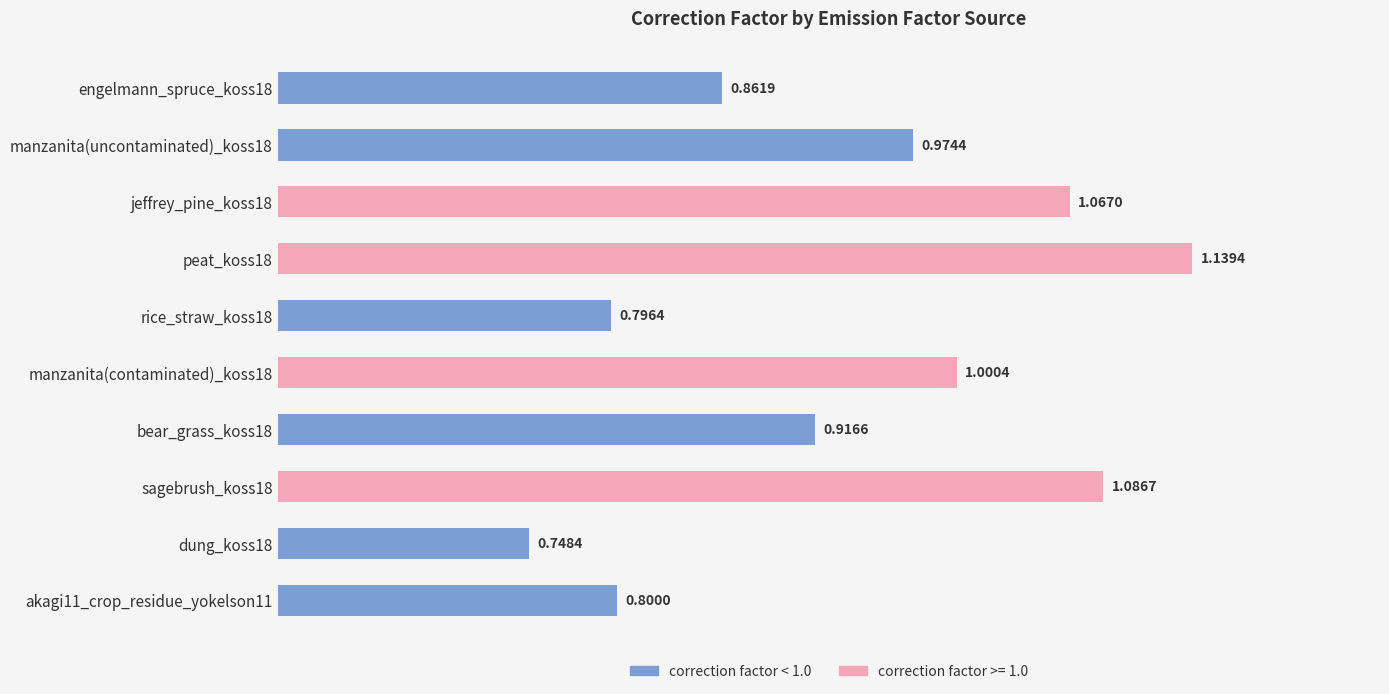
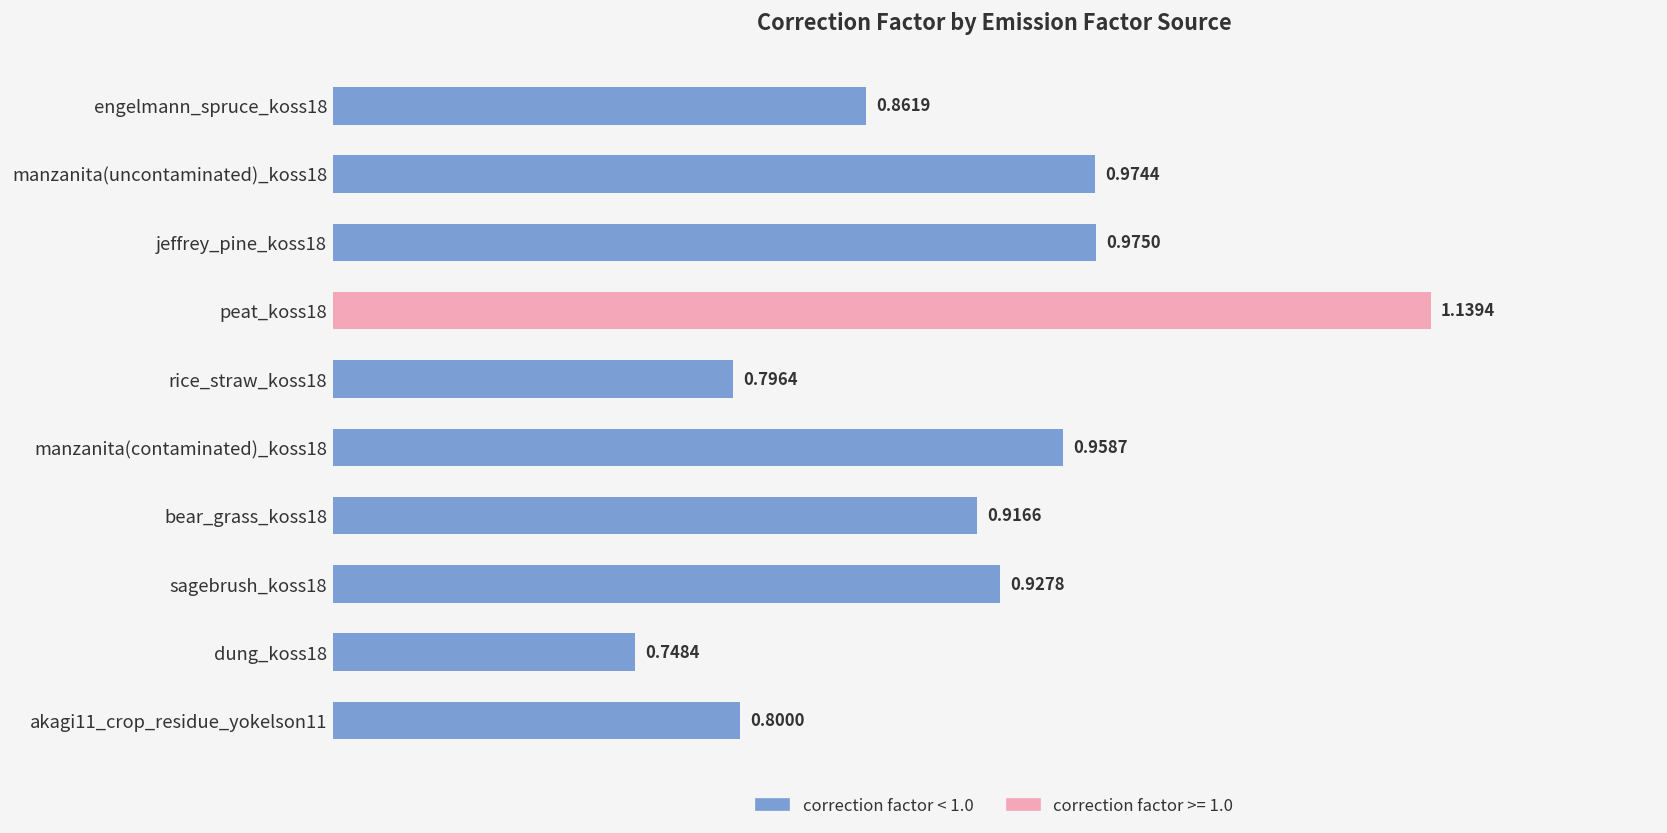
jeffrey_pine_koss18: 1.0670 -> 0.9750
manzanita(contaminated)_koss18: 1.0004 -> 0.9587
sagebrush_koss18: 1.0867 -> 0.9278
